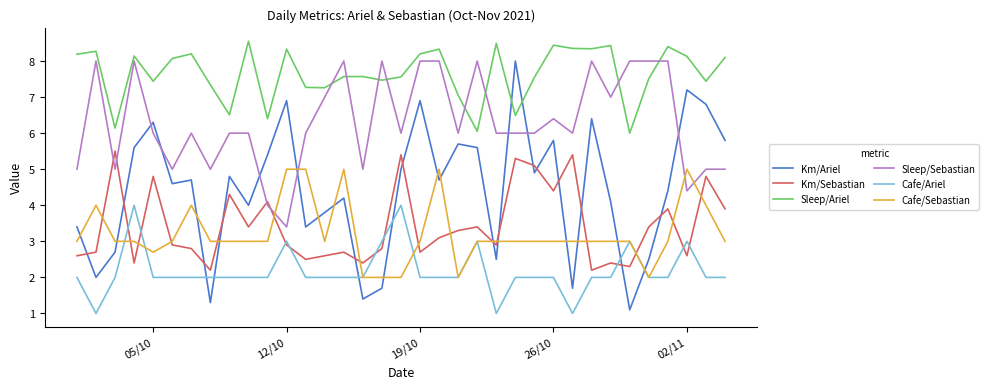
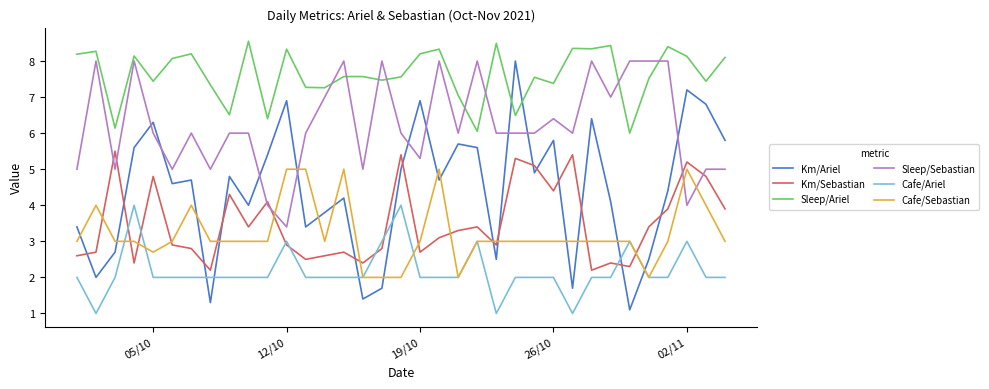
Sleep/Sebastian, 19/10: 8.0 -> 5.3
Sleep/Ariel, 26/10: 8.4 -> 7.4
Km/Sebastian, 02/11: 2.6 -> 5.2
Sleep/Sebastian, 02/11: 4.4 -> 4.0
